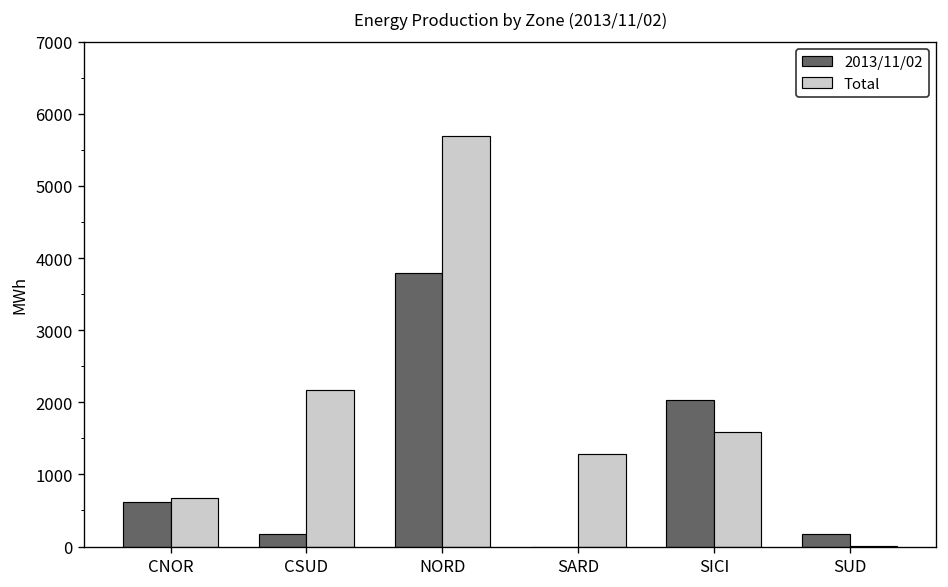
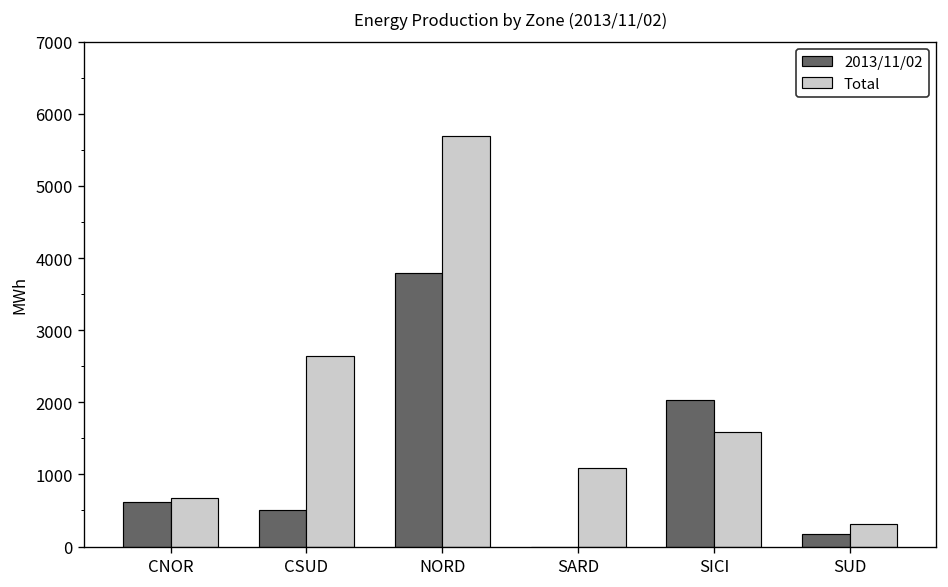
2013/11/02, CSUD: 200 -> 500
Total, CSUD: 2200 -> 2600
Total, SARD: 1300 -> 1100
Total, SUD: 0 -> 300
